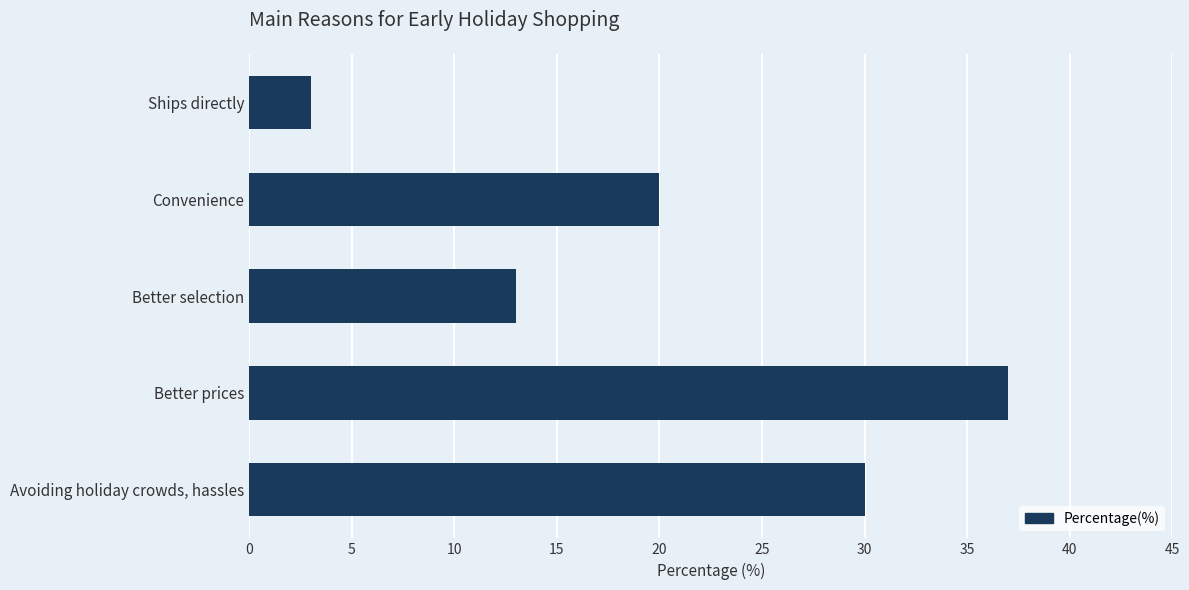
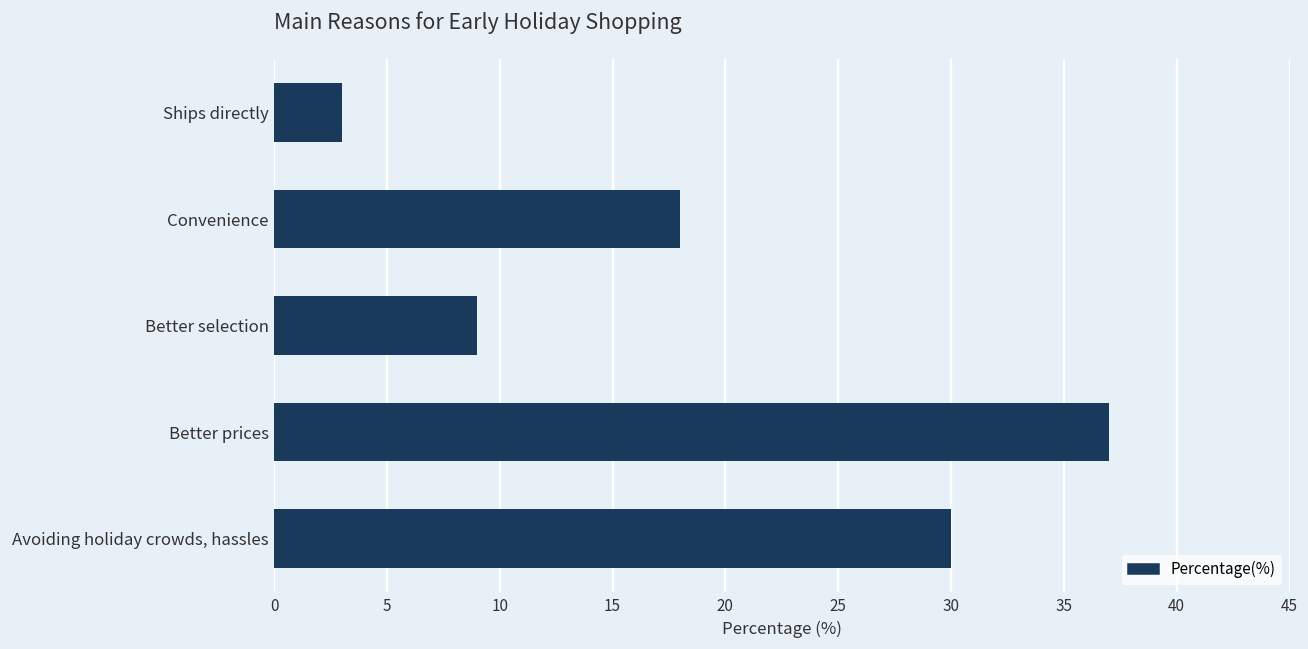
Convenience: 20 -> 18
Better selection: 13 -> 9
